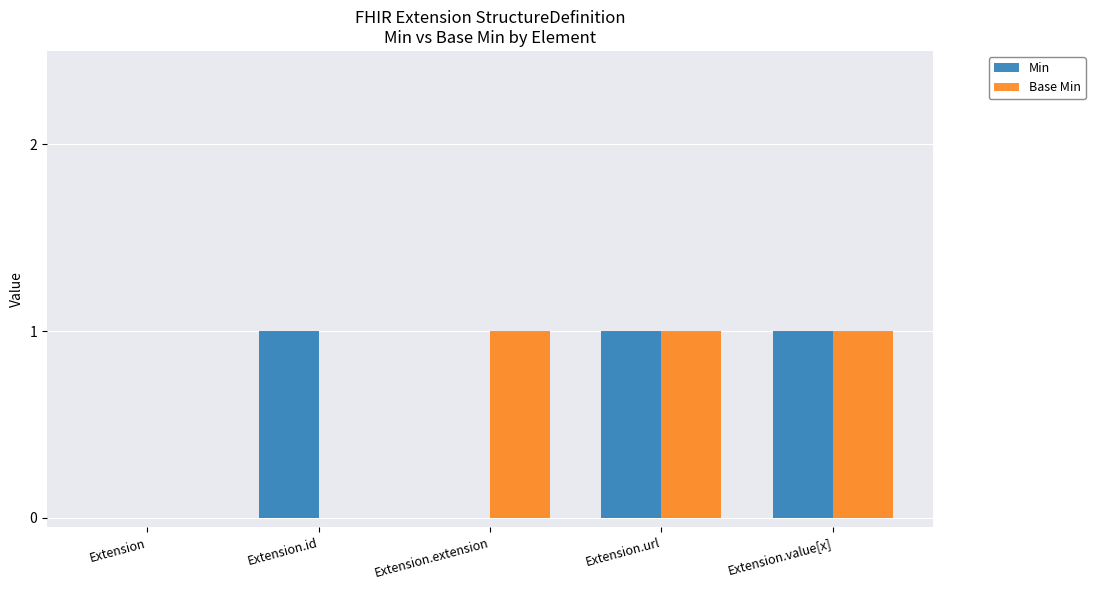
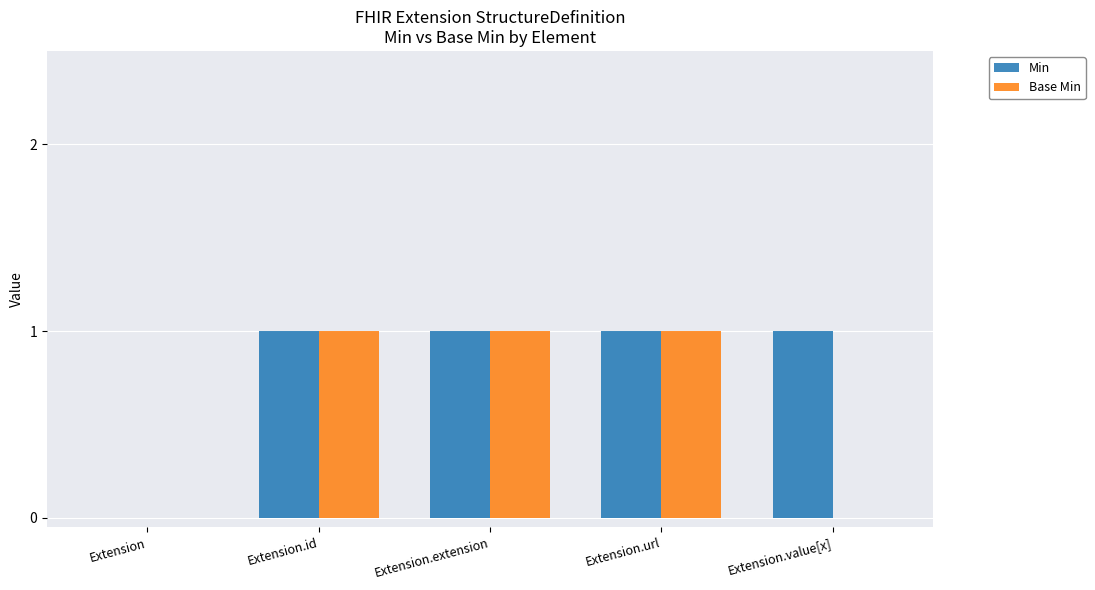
Base Min, Extension.id: 0 -> 1
Min, Extension.extension: 0 -> 1
Base Min, Extension.value[x]: 1 -> 0
